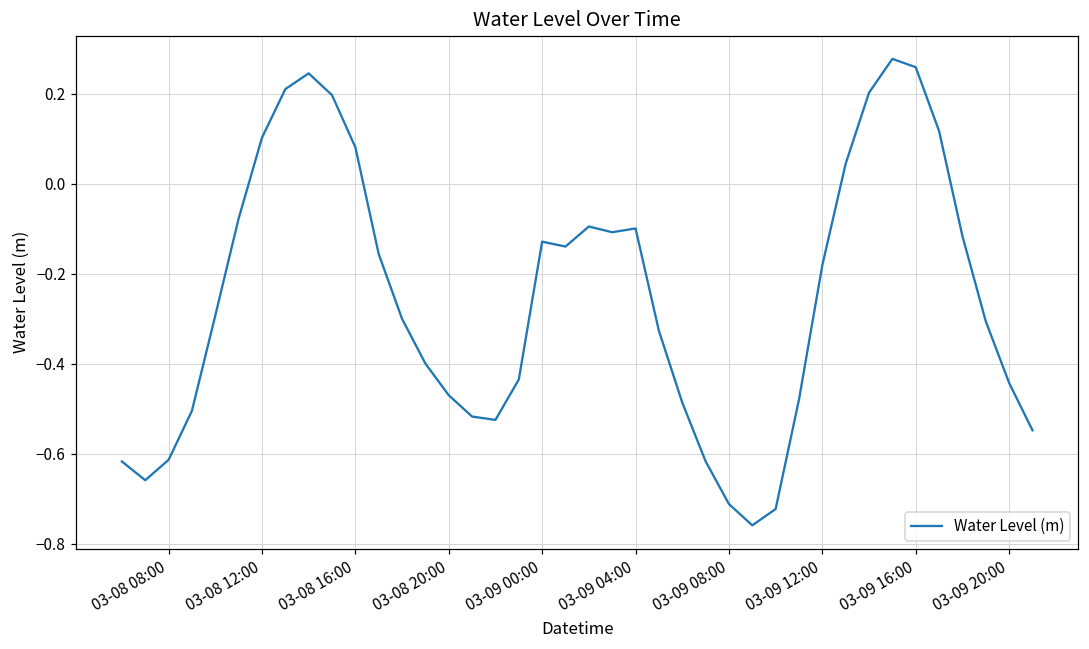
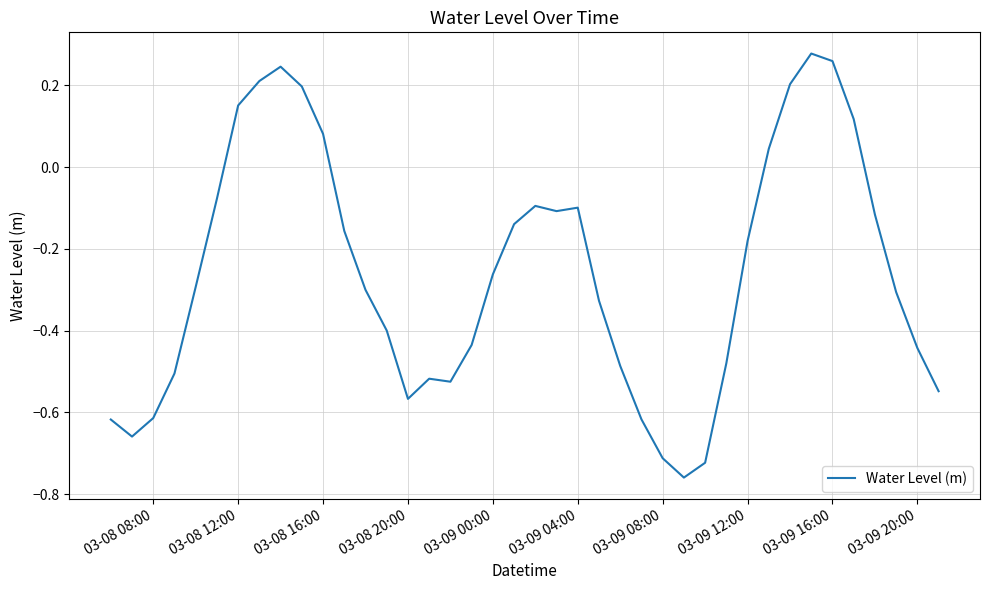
03-08 12:00: 0.10 -> 0.15
03-08 20:00: -0.47 -> -0.57
03-09 00:00: -0.13 -> -0.26
